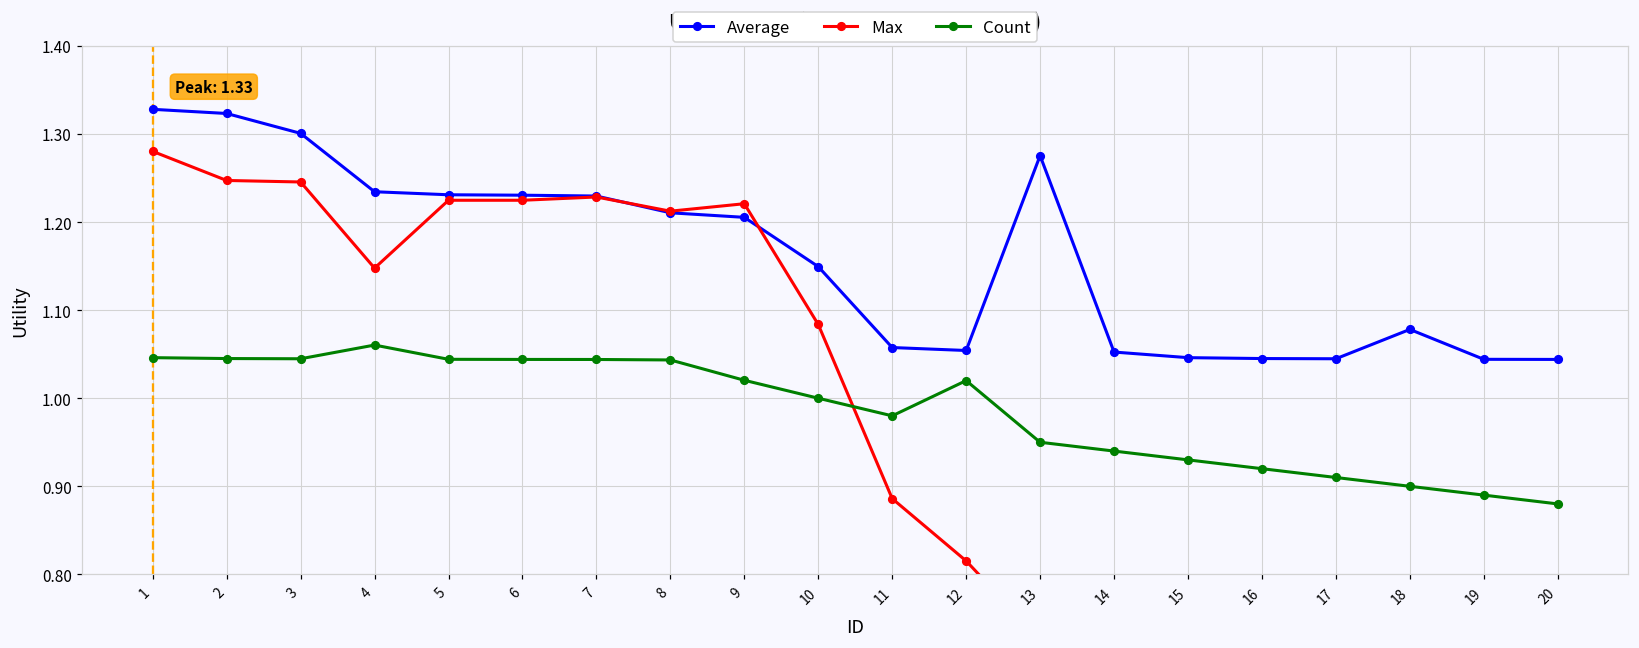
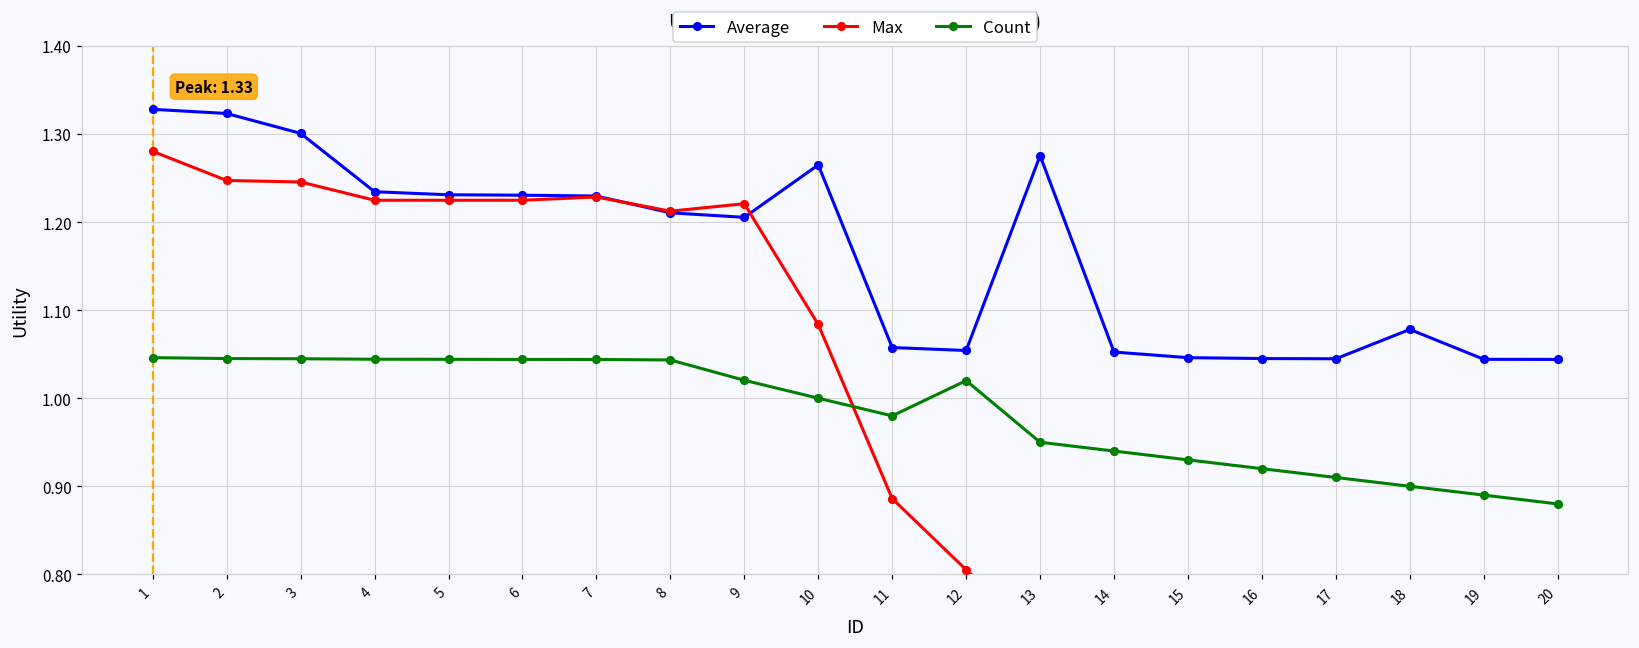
Max, 4: 1.15 -> 1.22
Count, 4: 1.06 -> 1.04
Average, 10: 1.15 -> 1.26
Max, 12: 0.82 -> 0.81
